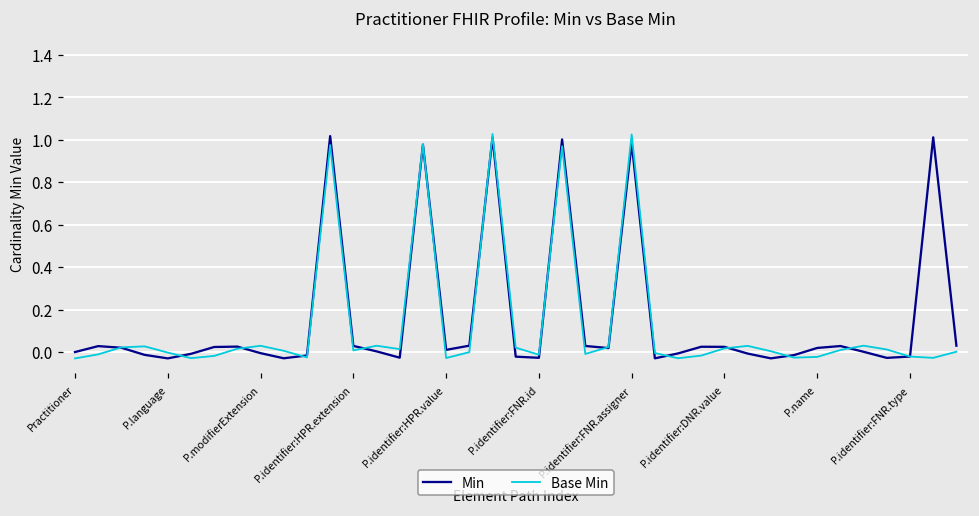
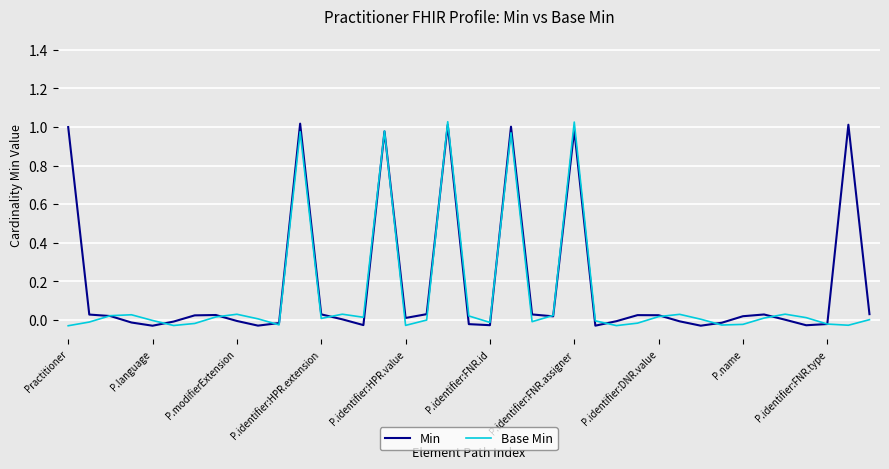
Min, Practitioner: 0 -> 1
